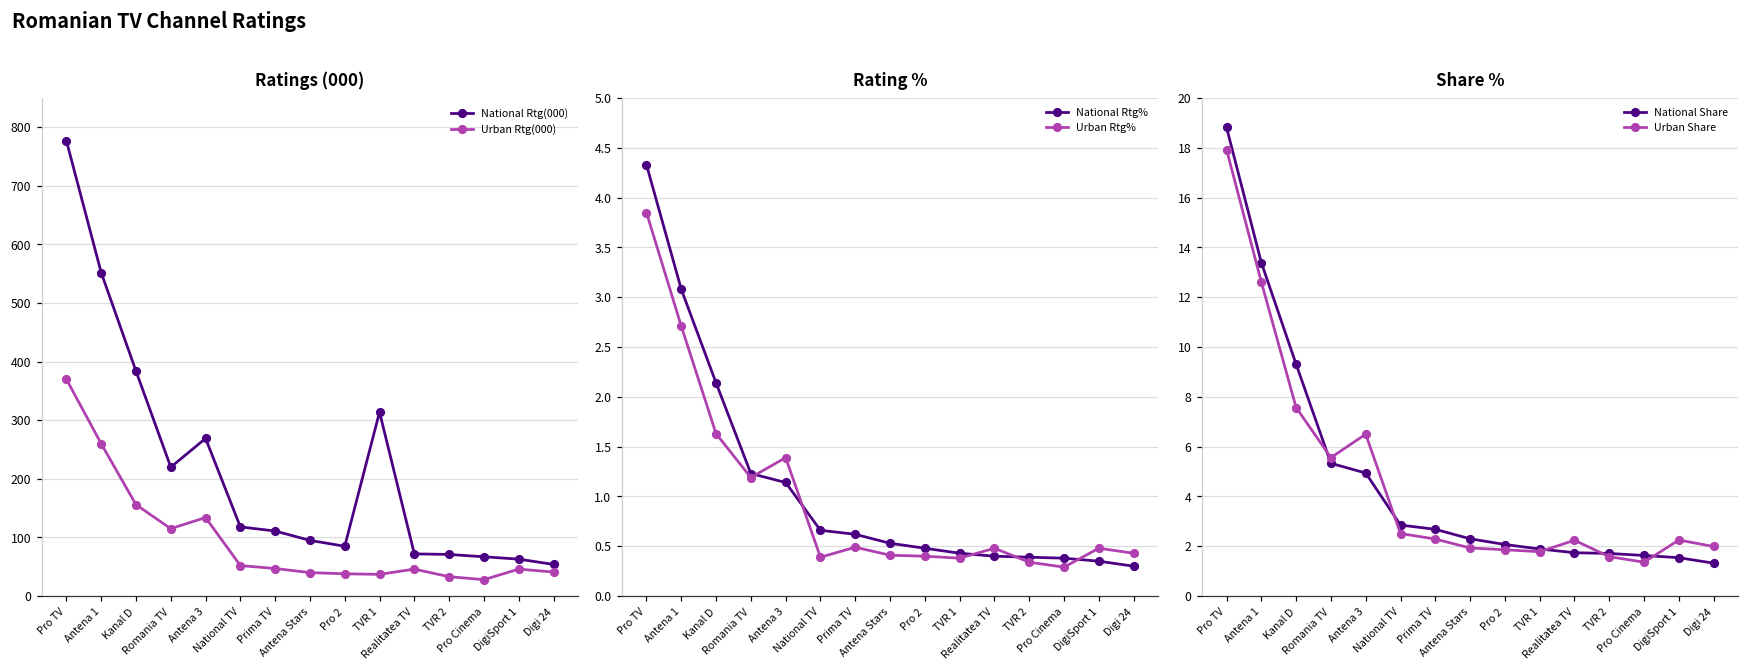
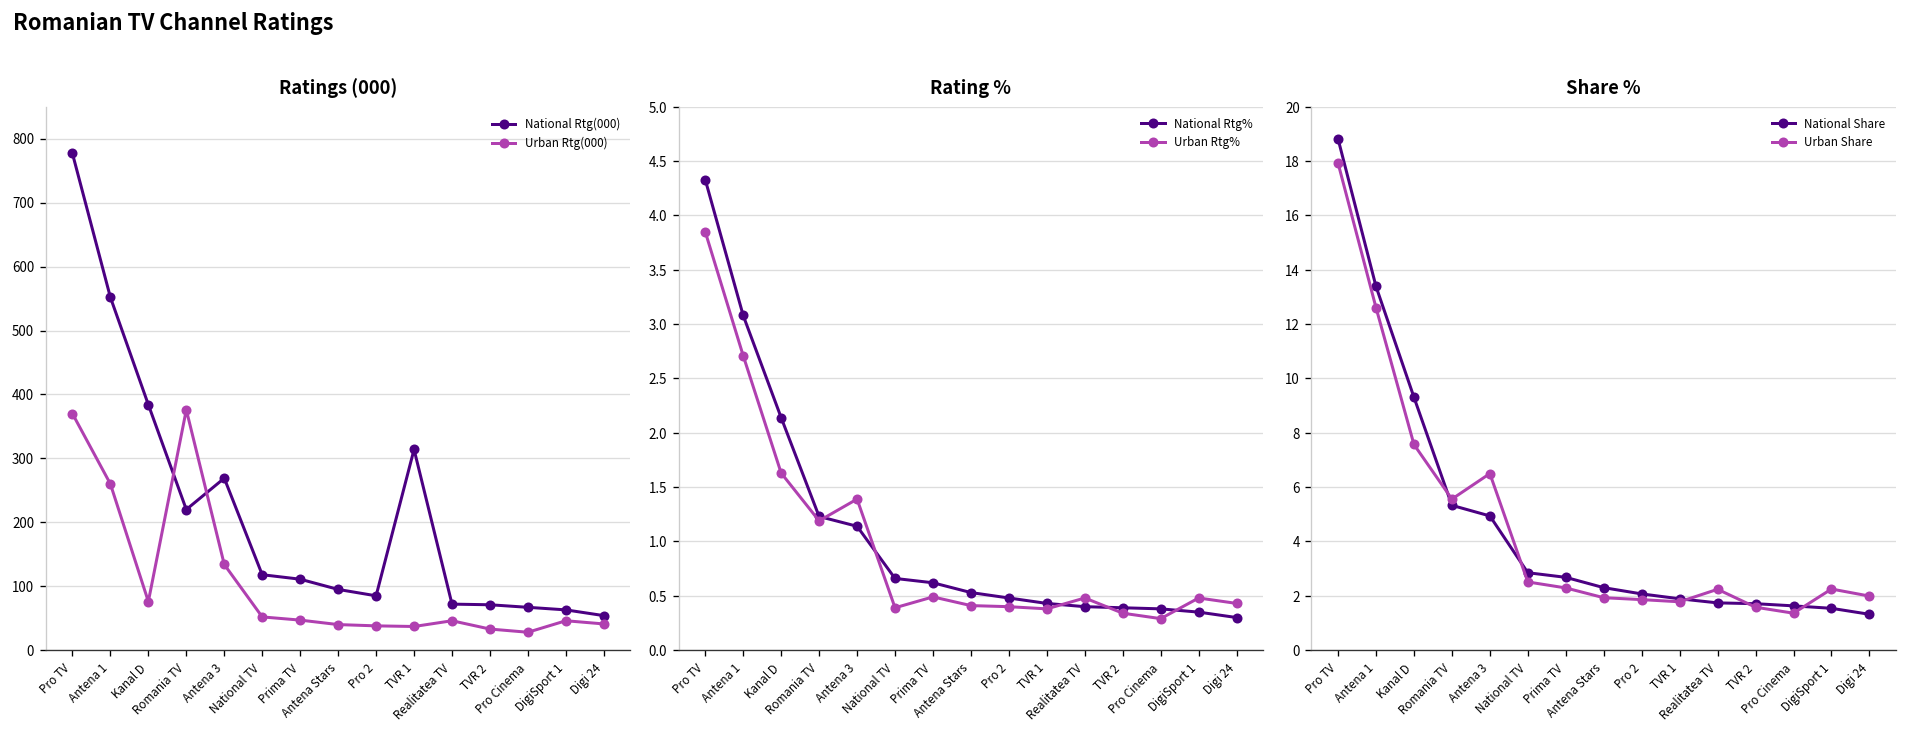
Ratings (000), Urban Rtg(000), Kanal D: 160 -> 80
Ratings (000), Urban Rtg(000), Romania TV: 120 -> 380
